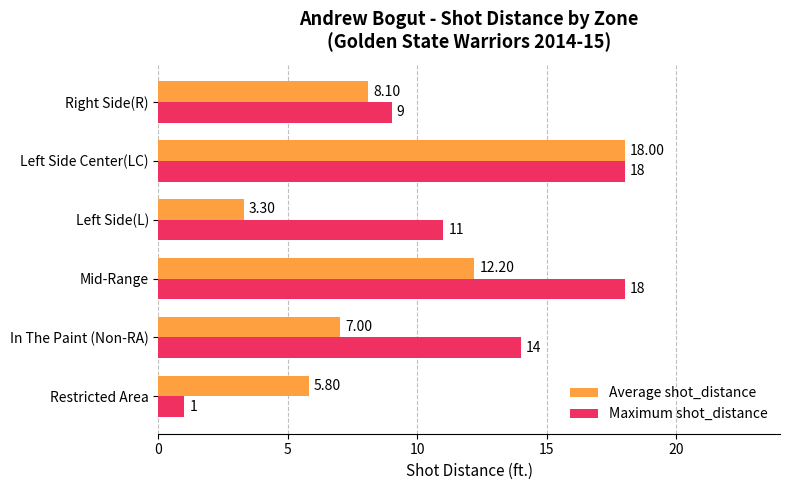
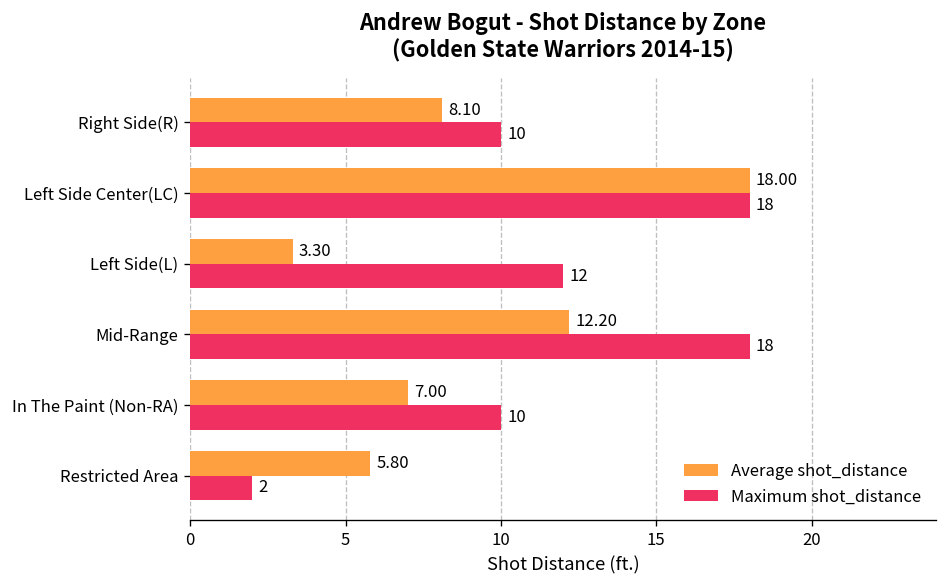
Maximum shot_distance, Right Side(R): 9 -> 10
Maximum shot_distance, Left Side(L): 11 -> 12
Maximum shot_distance, In The Paint (Non-RA): 14 -> 10
Maximum shot_distance, Restricted Area: 1 -> 2
